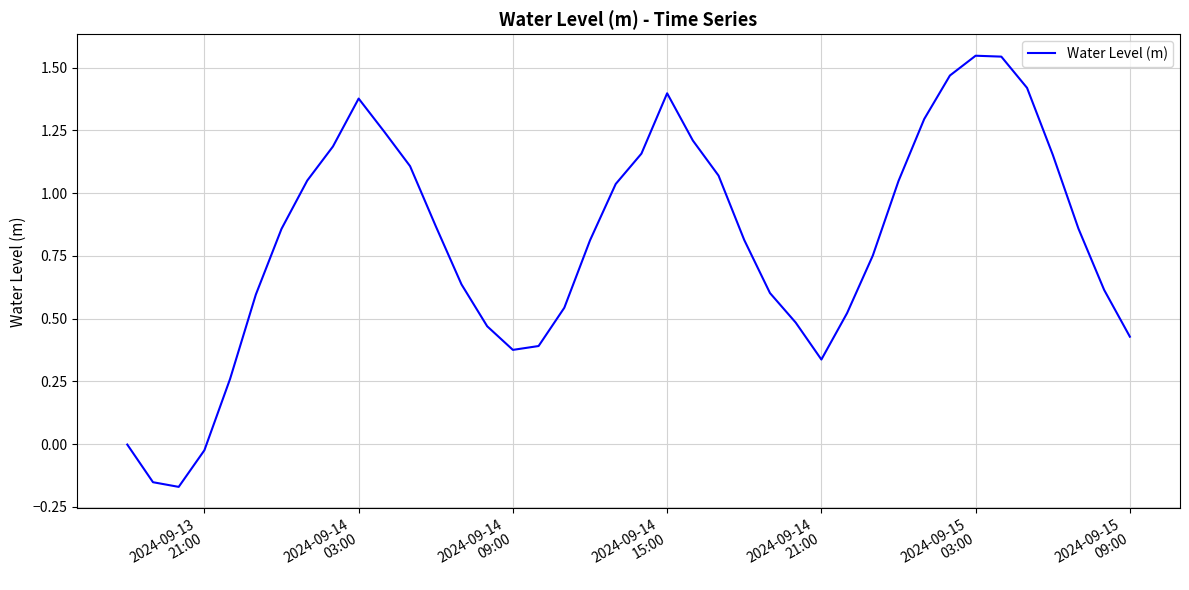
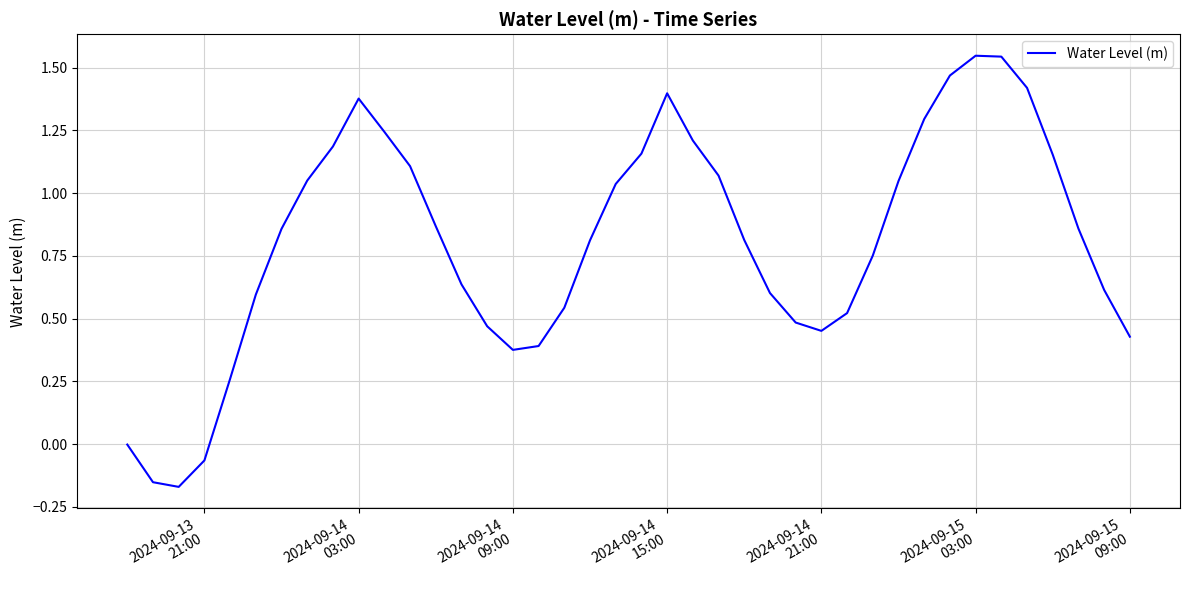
2024-09-13 21:00: -0.02 -> -0.07
2024-09-14 21:00: 0.34 -> 0.45
